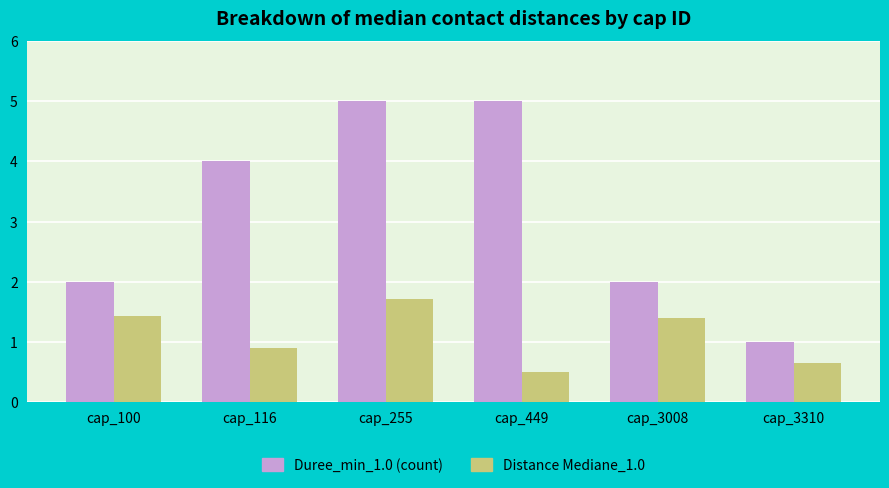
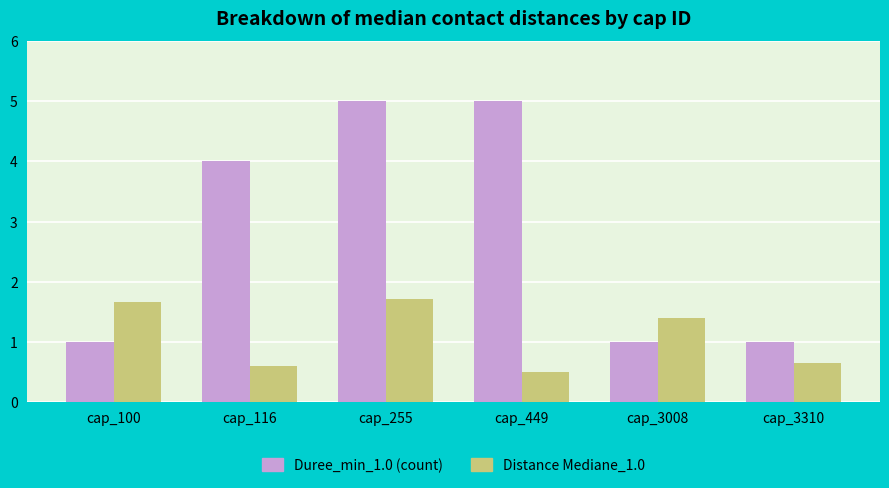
Duree_min_1.0 (count), cap_100: 2 -> 1
Distance Mediane_1.0, cap_100: 1.4 -> 1.7
Distance Mediane_1.0, cap_116: 0.9 -> 0.6
Duree_min_1.0 (count), cap_3008: 2 -> 1
